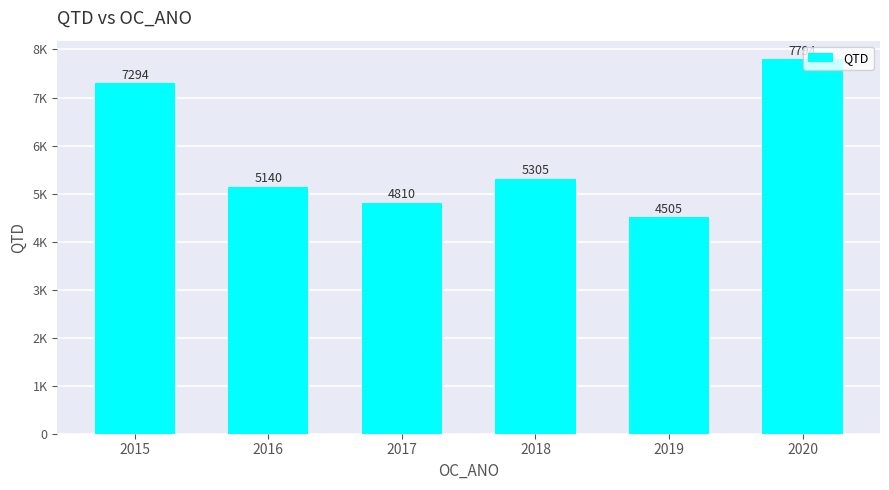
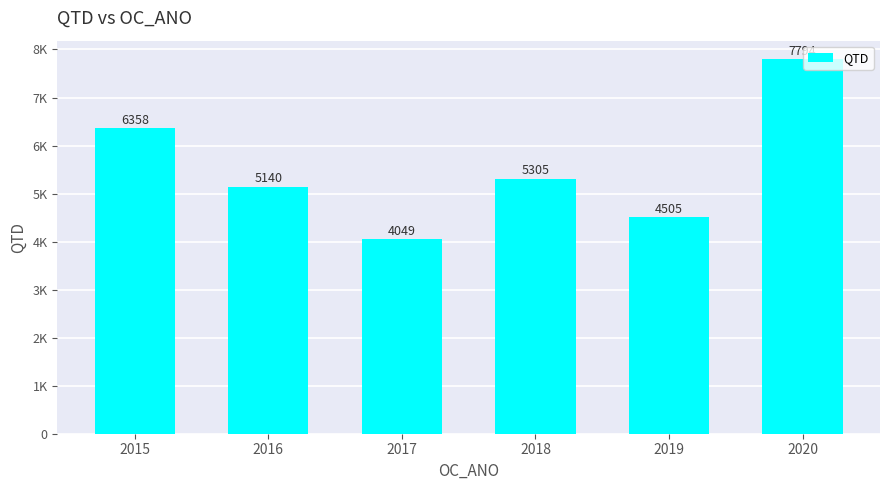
2015: 7294 -> 6358
2017: 4810 -> 4049
